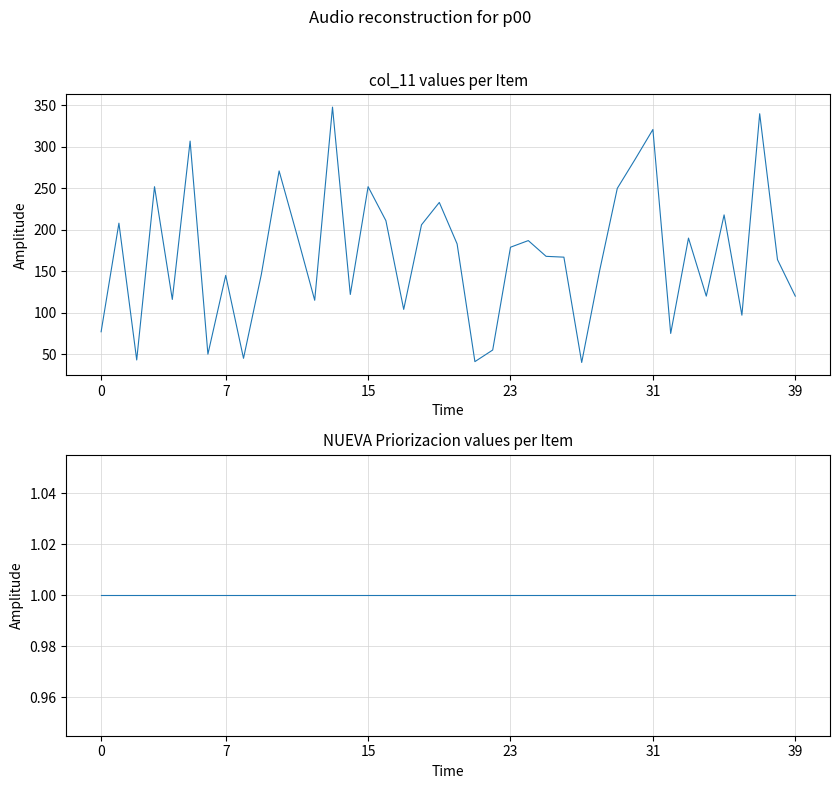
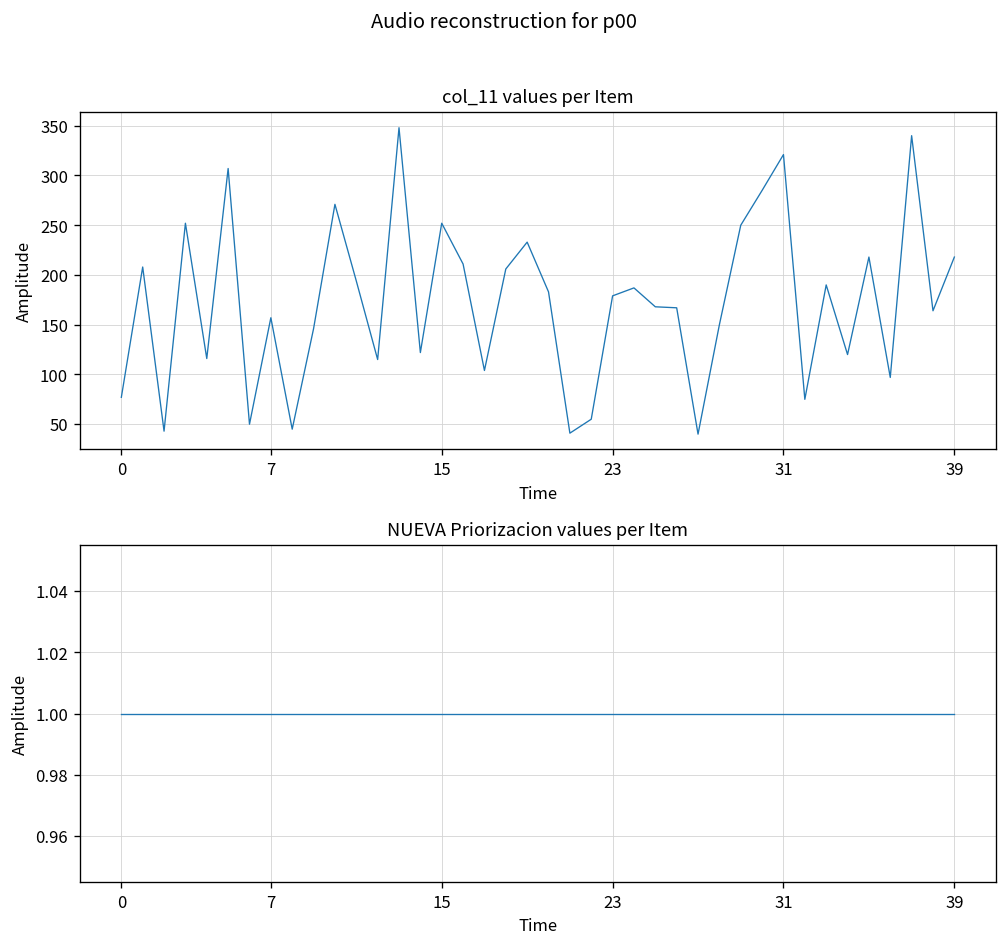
col_11 values per Item, 7: 150 -> 160
col_11 values per Item, 39: 120 -> 220
